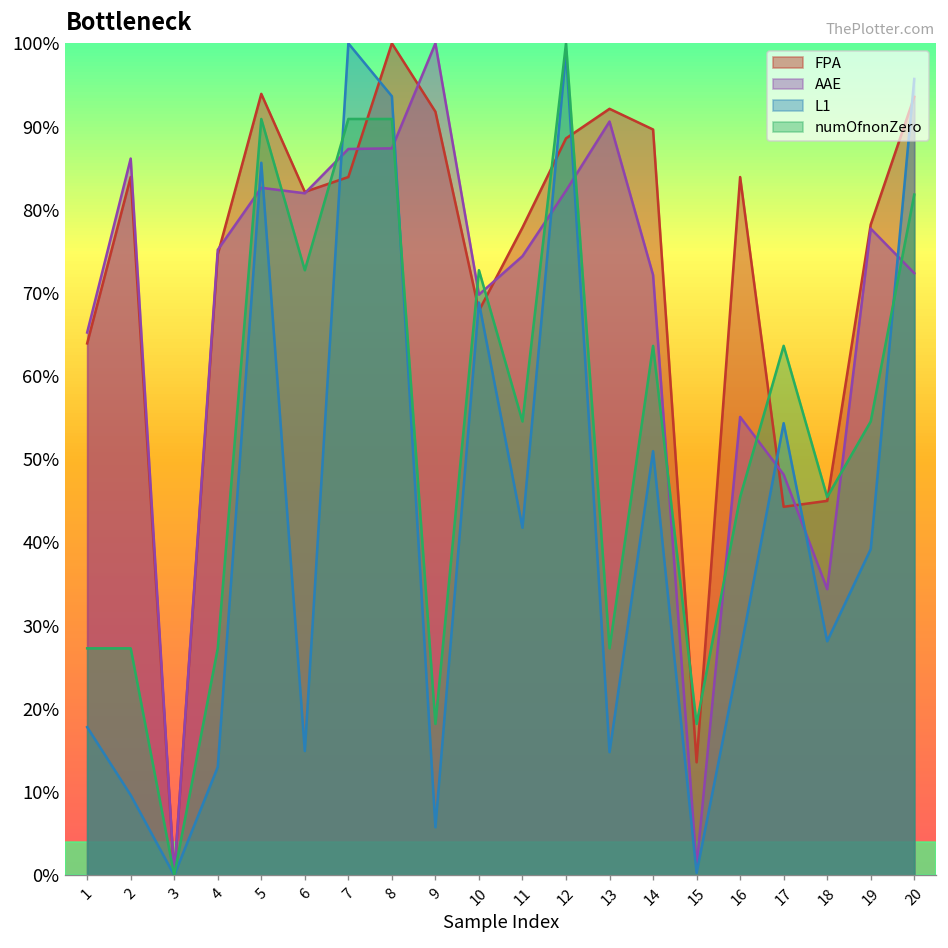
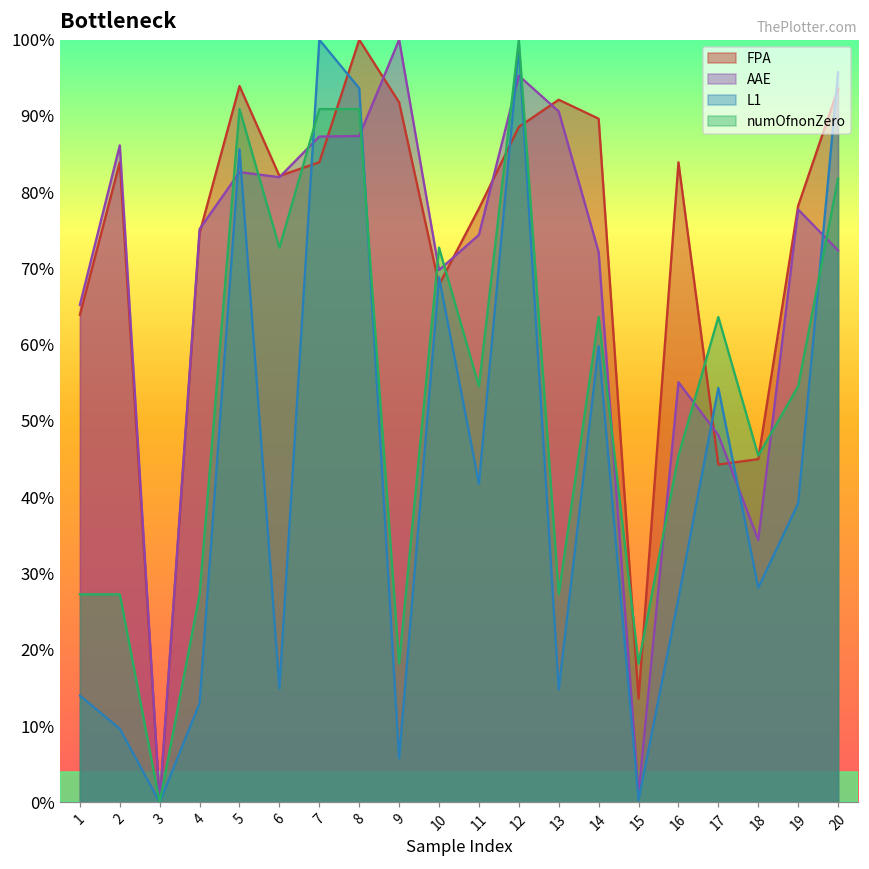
L1, 1: 18% -> 14%
AAE, 12: 82% -> 95%
L1, 14: 51% -> 60%
